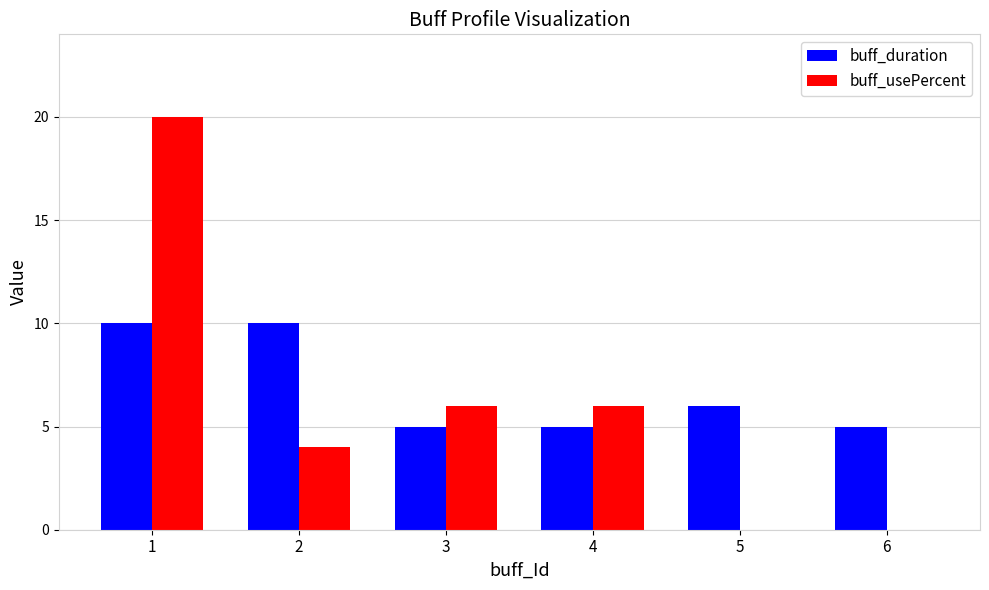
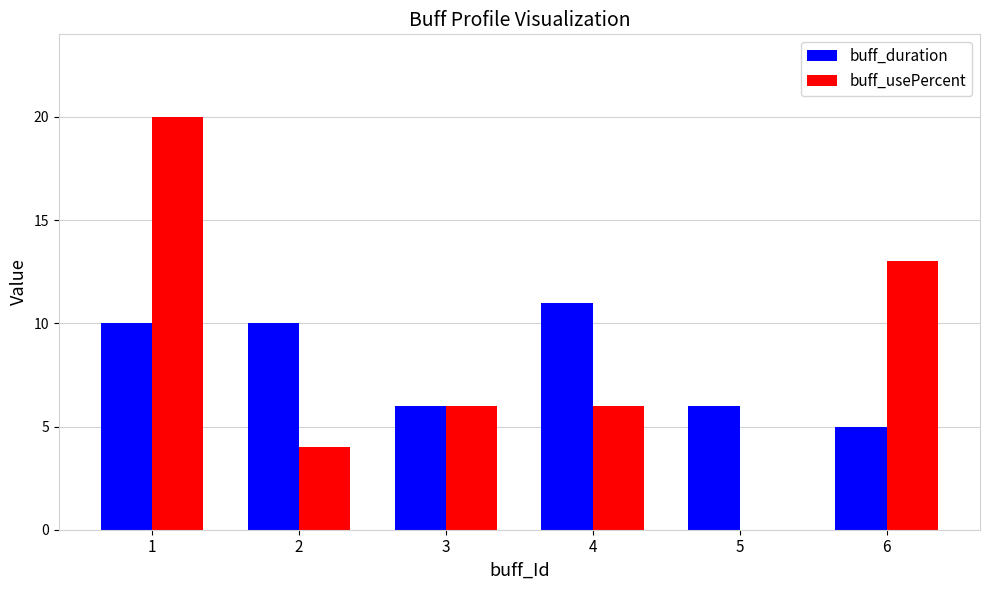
buff_duration, 3: 5 -> 6
buff_duration, 4: 5 -> 11
buff_usePercent, 6: 0 -> 13
